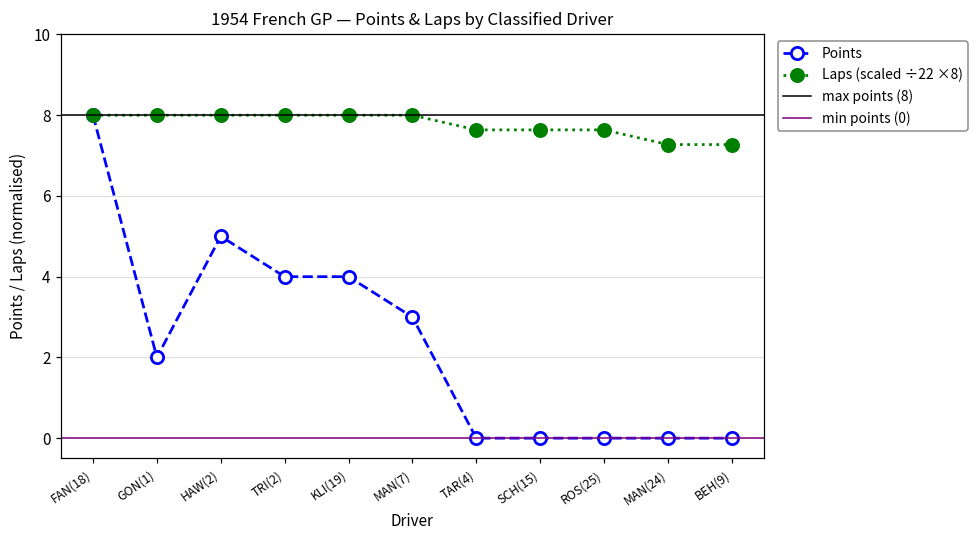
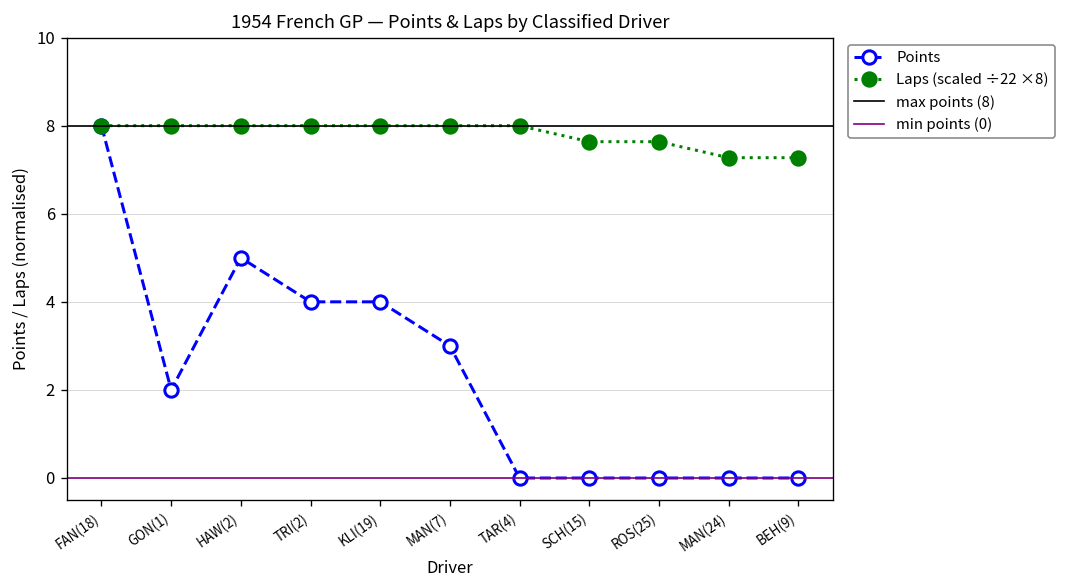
Laps (scaled ÷22 ×8), TAR(4): 7.6 -> 8.0
